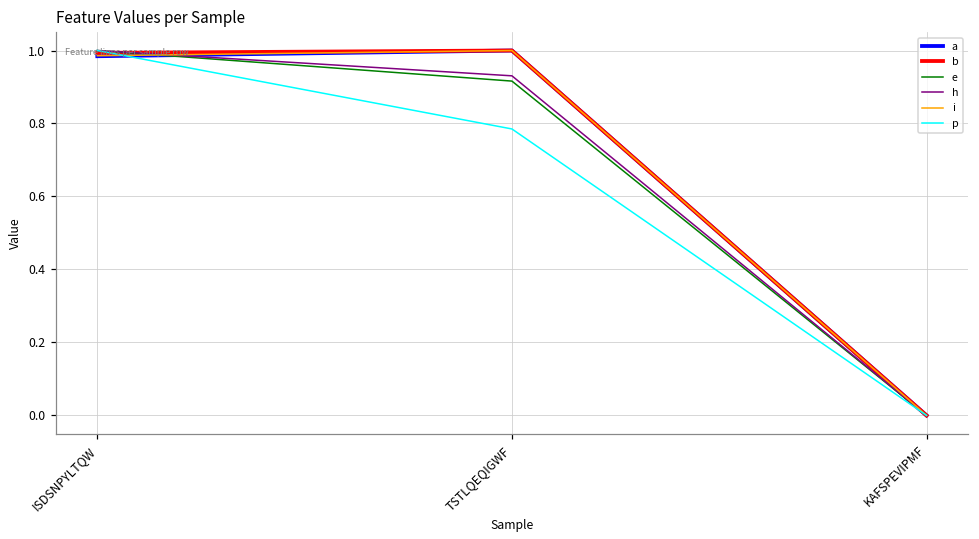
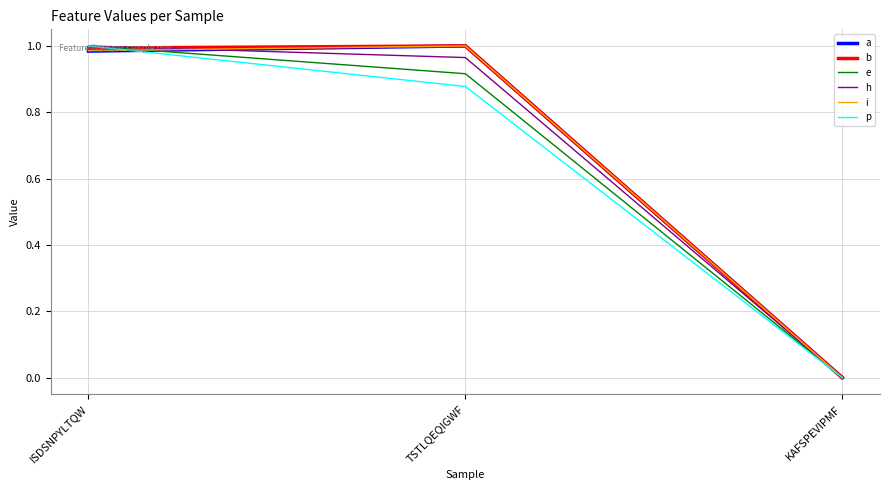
h, TSTLQEQIGWF: 0.93 -> 0.96
p, TSTLQEQIGWF: 0.79 -> 0.88
